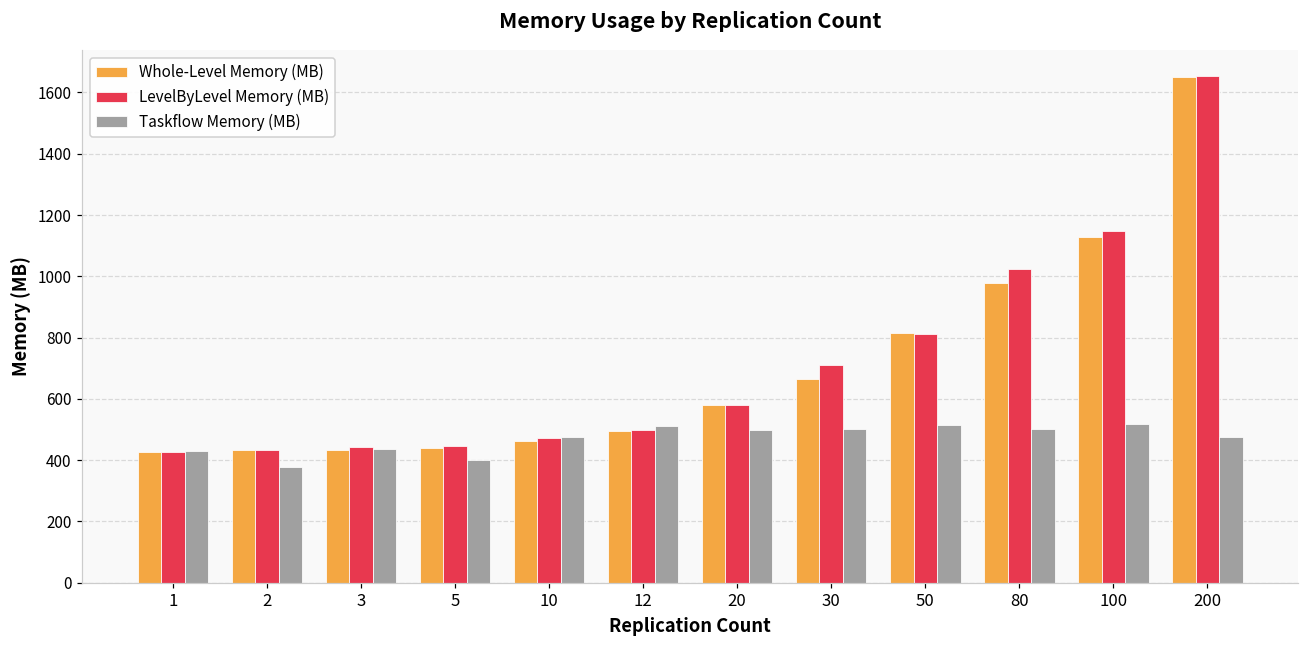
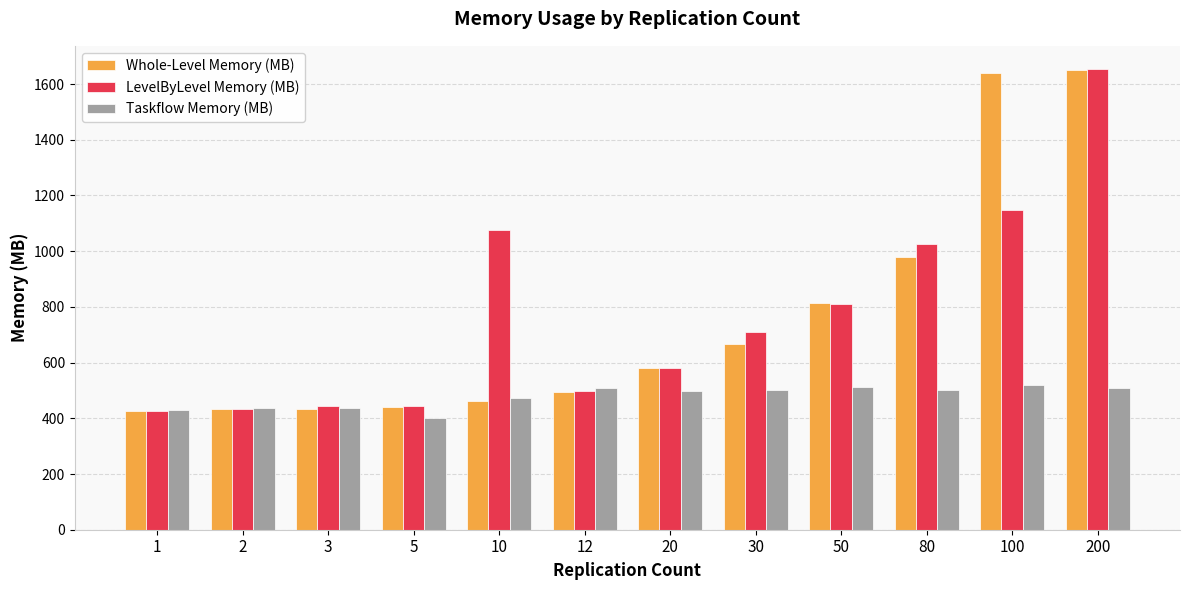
Taskflow Memory (MB), 2: 380 -> 440
LevelByLevel Memory (MB), 10: 470 -> 1080
Whole-Level Memory (MB), 100: 1130 -> 1640
Taskflow Memory (MB), 200: 480 -> 510
